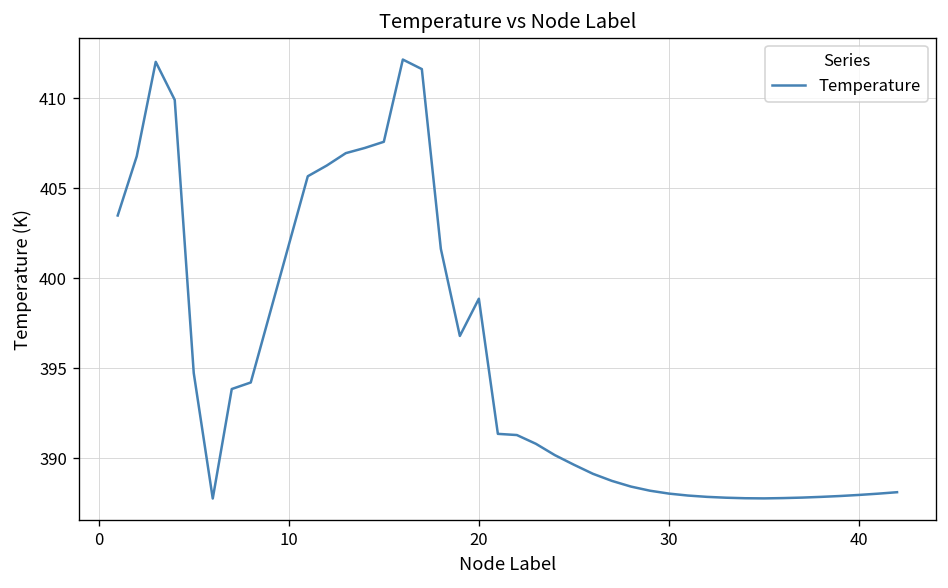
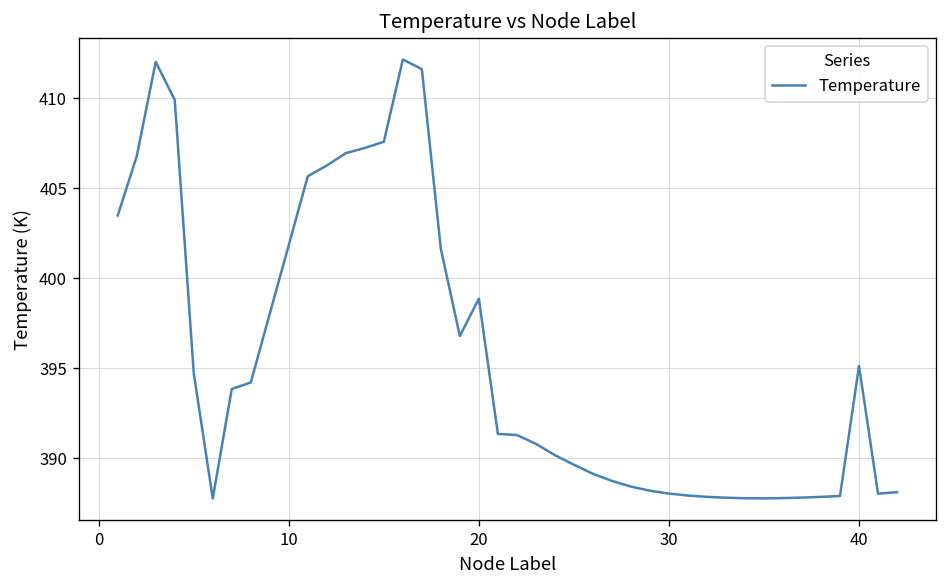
40: 388.0 -> 395.1
